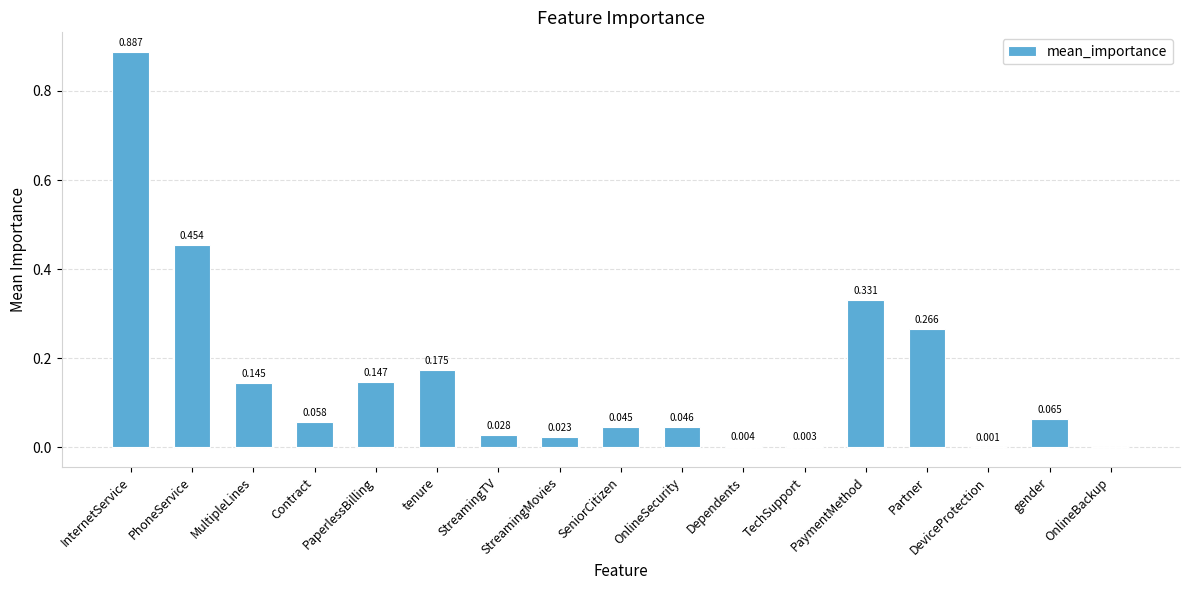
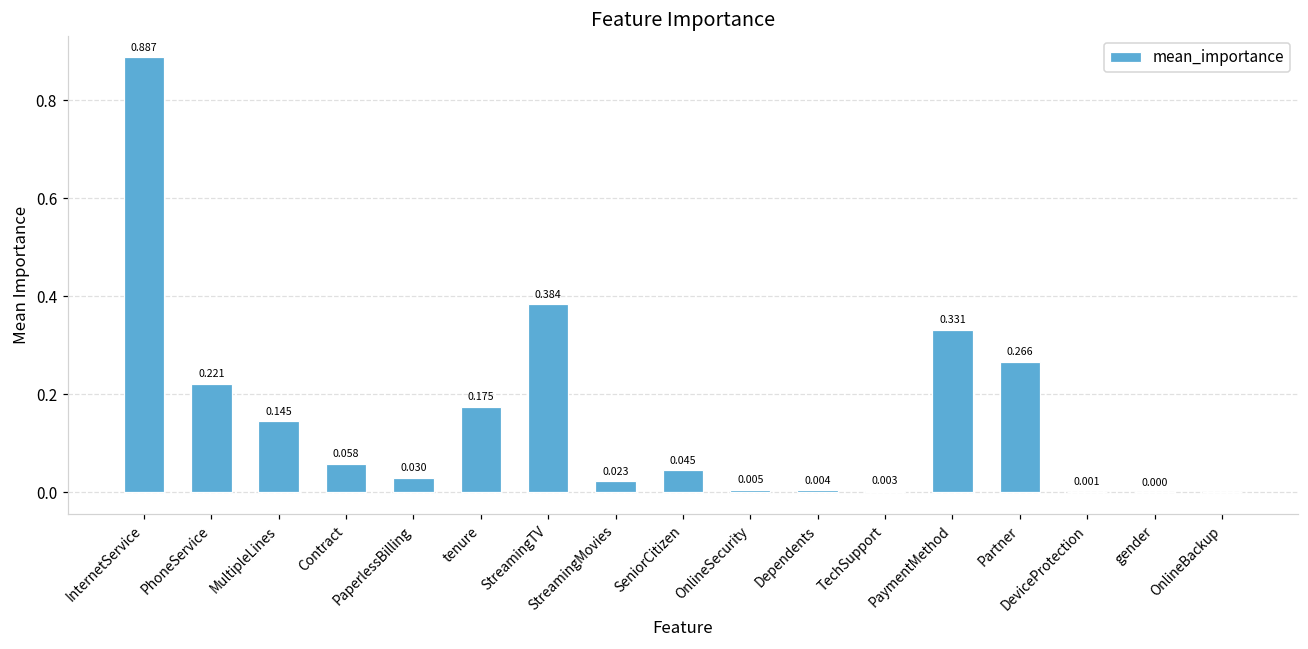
PhoneService: 0.454 -> 0.221
PaperlessBilling: 0.147 -> 0.030
StreamingTV: 0.028 -> 0.384
OnlineSecurity: 0.046 -> 0.005
gender: 0.065 -> 0.000
